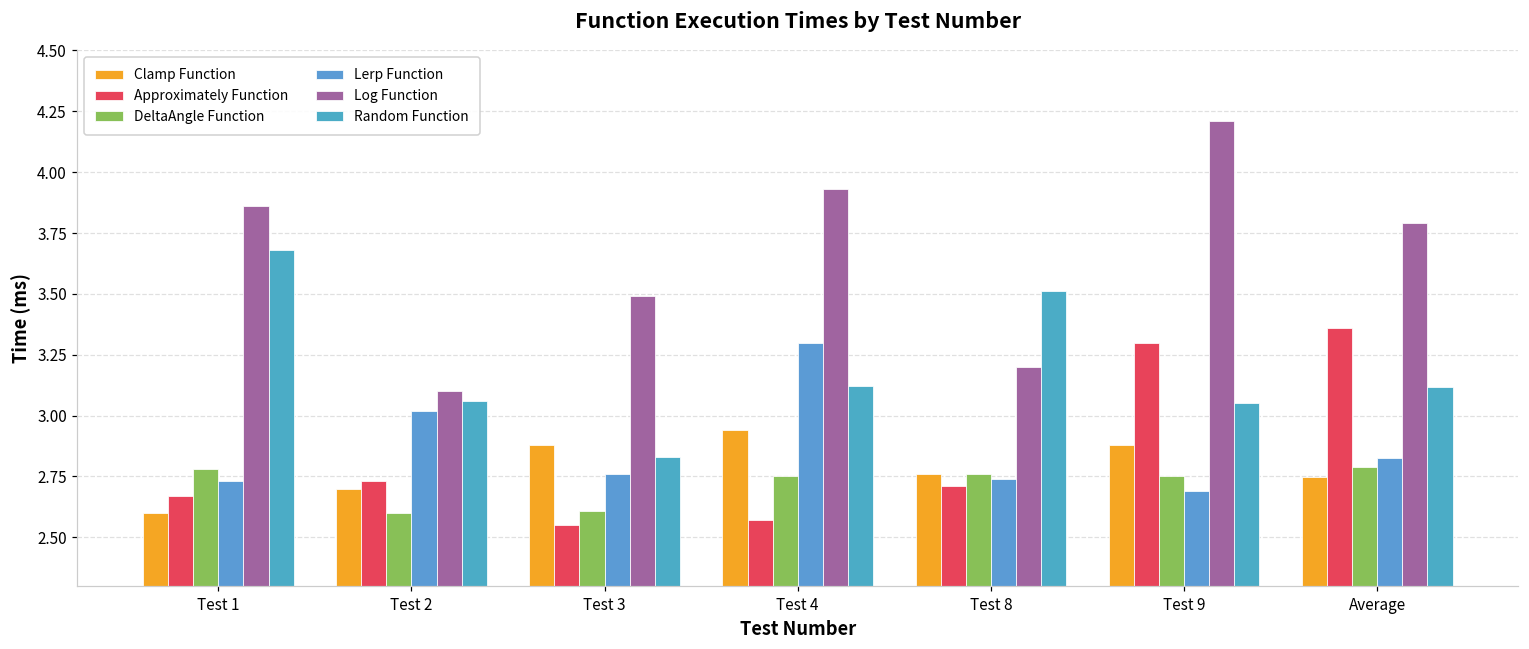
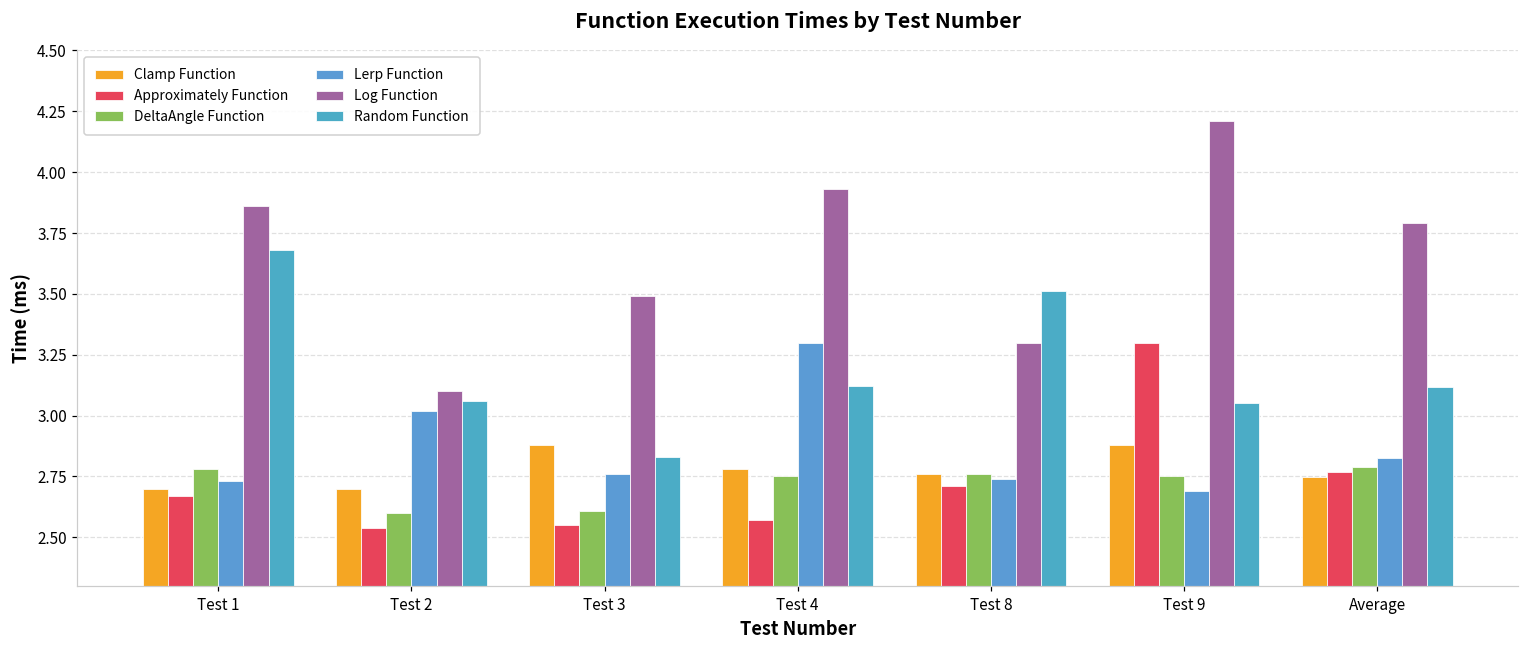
Clamp Function, Test 1: 2.6 -> 2.7
Approximately Function, Test 2: 2.73 -> 2.54
Clamp Function, Test 4: 2.94 -> 2.78
Log Function, Test 8: 3.2 -> 3.3
Approximately Function, Average: 3.36 -> 2.77
